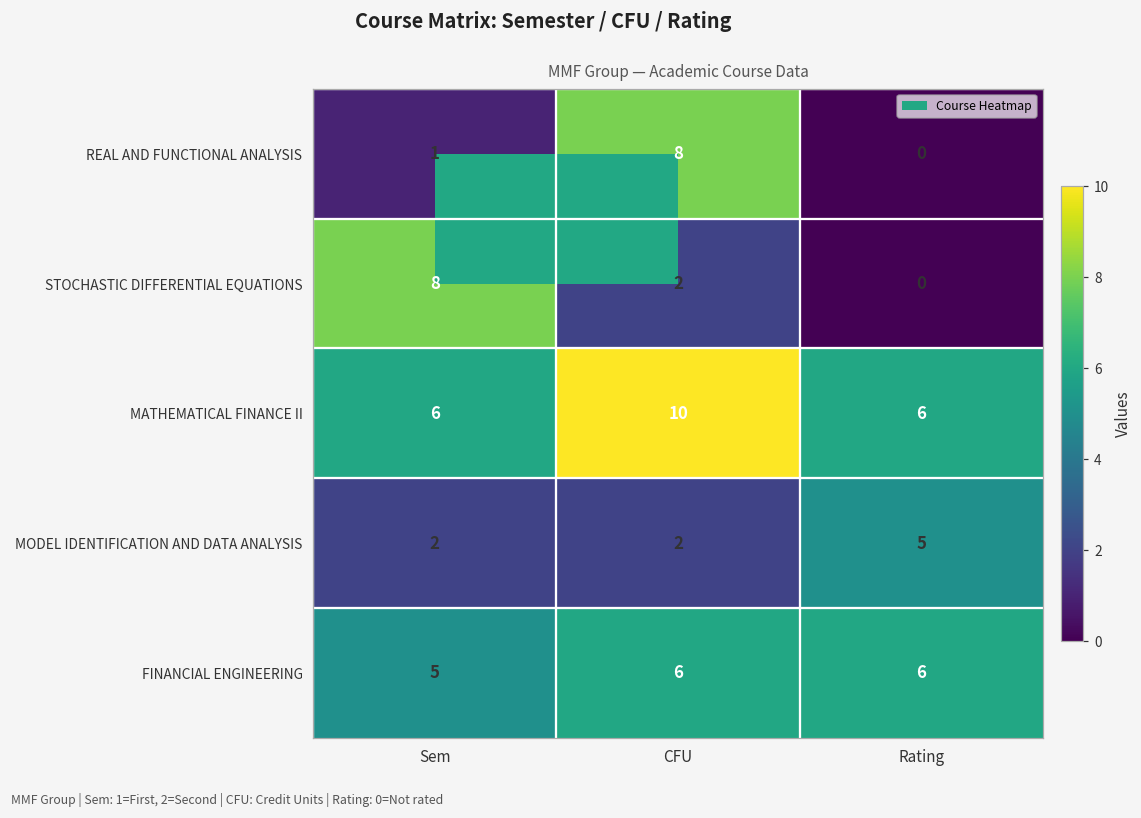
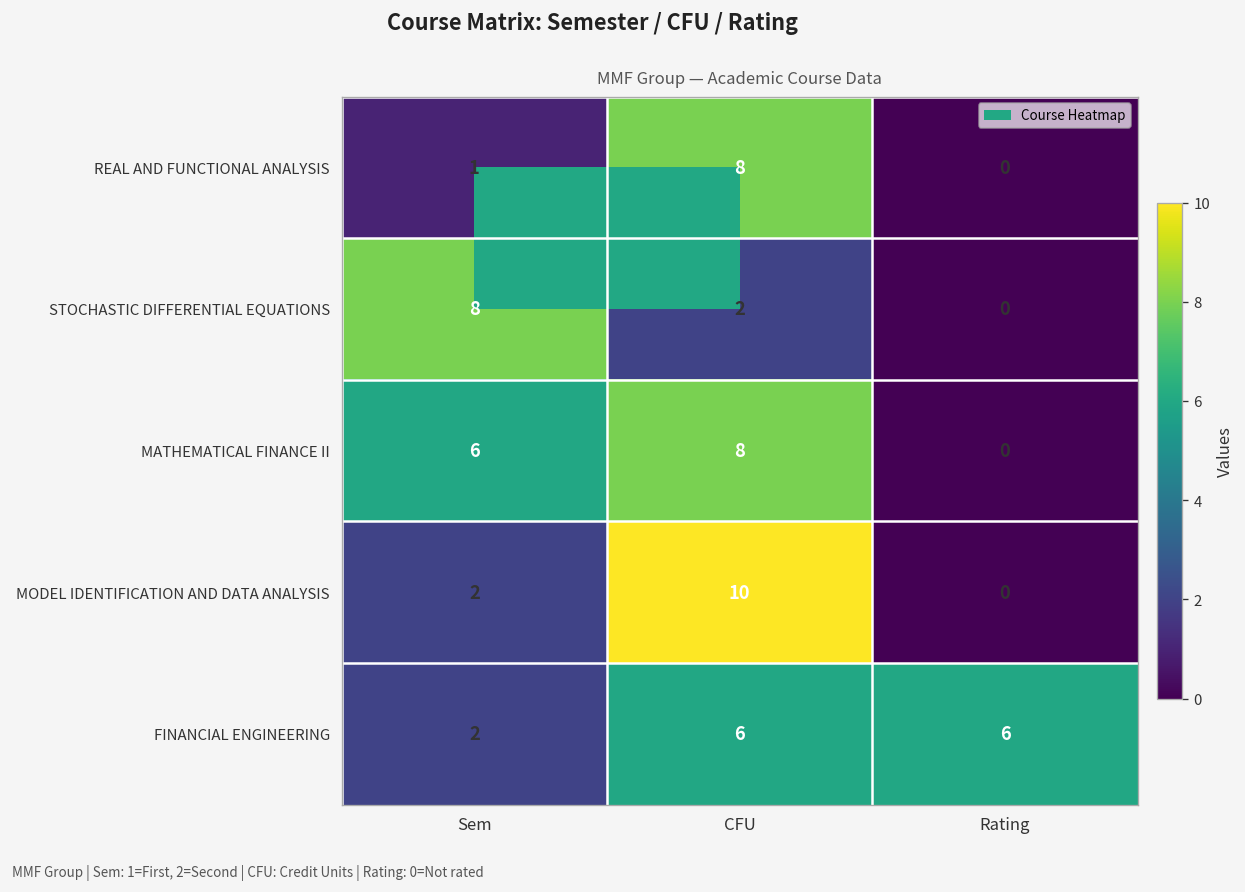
MATHEMATICAL FINANCE II, CFU: 10 -> 8
MATHEMATICAL FINANCE II, Rating: 6 -> 0
MODEL IDENTIFICATION AND DATA ANALYSIS, CFU: 2 -> 10
MODEL IDENTIFICATION AND DATA ANALYSIS, Rating: 5 -> 0
FINANCIAL ENGINEERING, Sem: 5 -> 2
